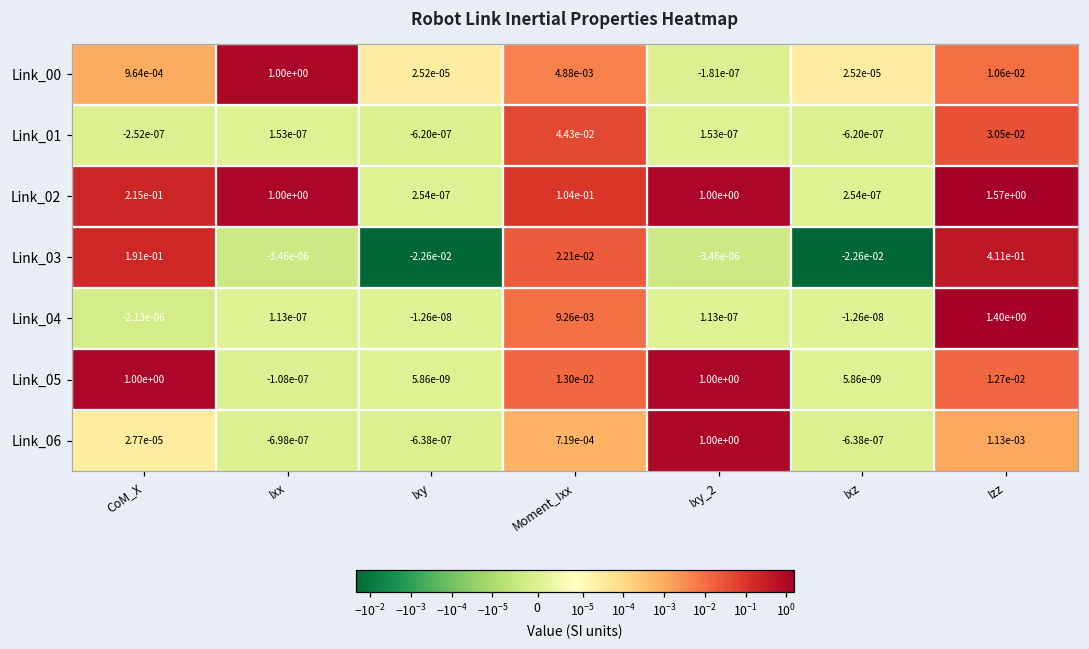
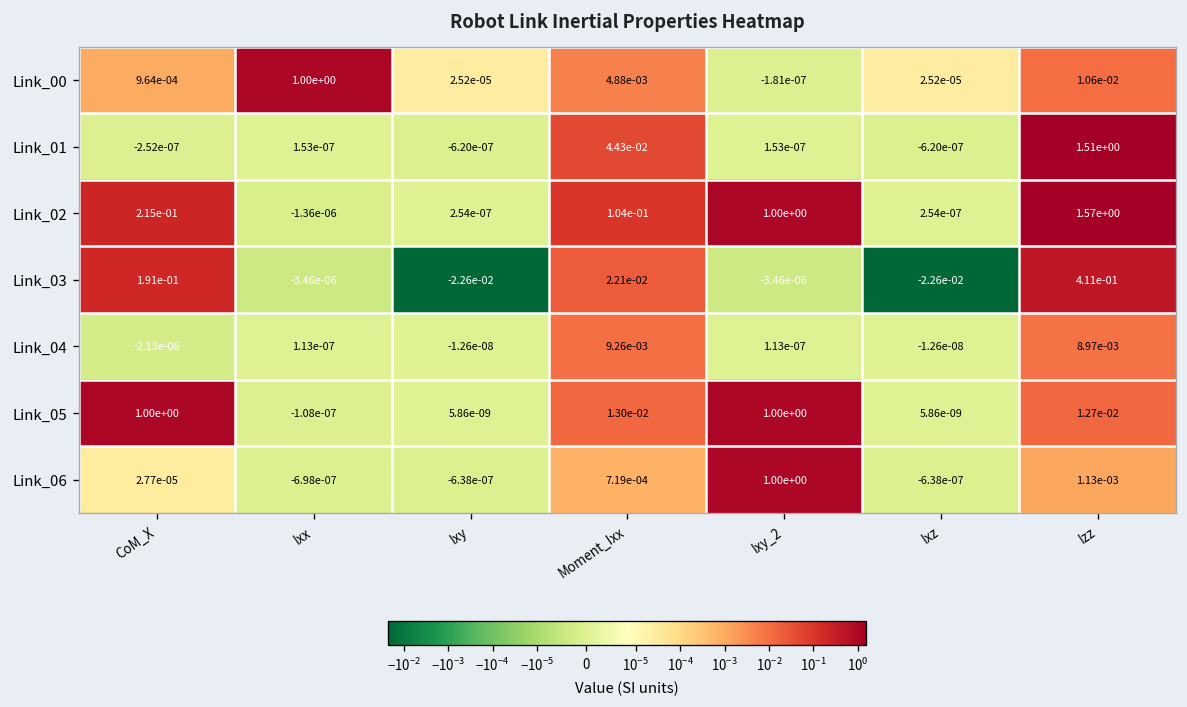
Link_01, Izz: 3.05e-02 -> 1.51e+00
Link_02, Ixx: 1.00e+00 -> -1.36e-06
Link_04, Izz: 1.40e+00 -> 8.97e-03
